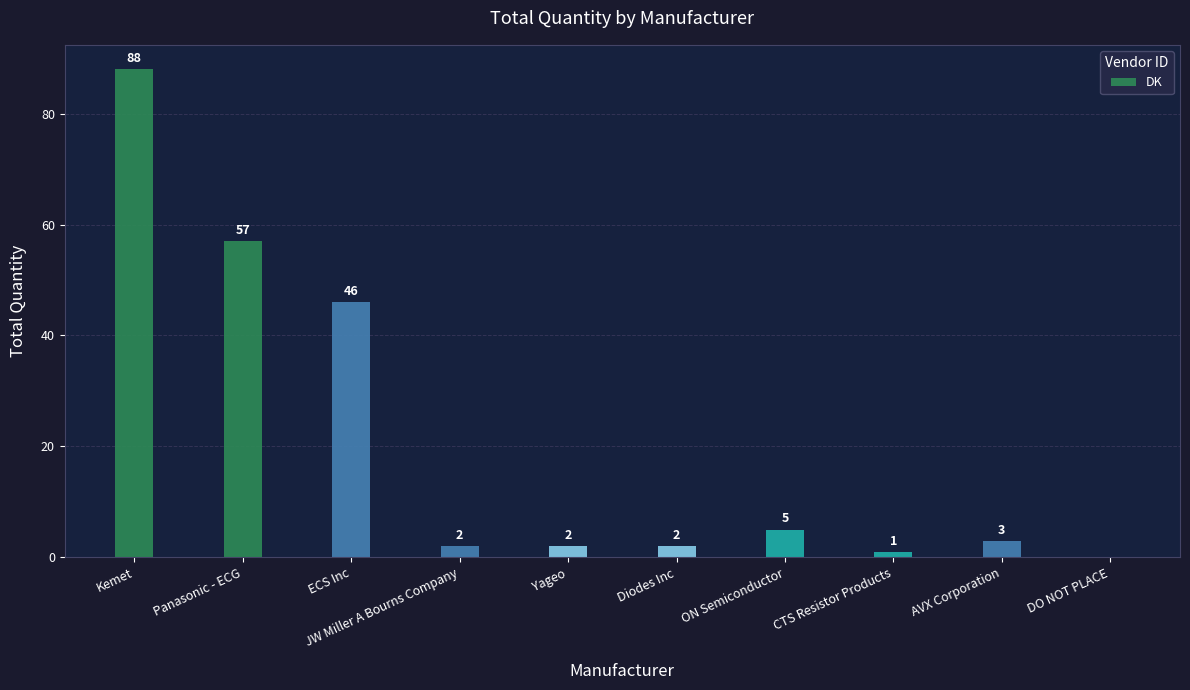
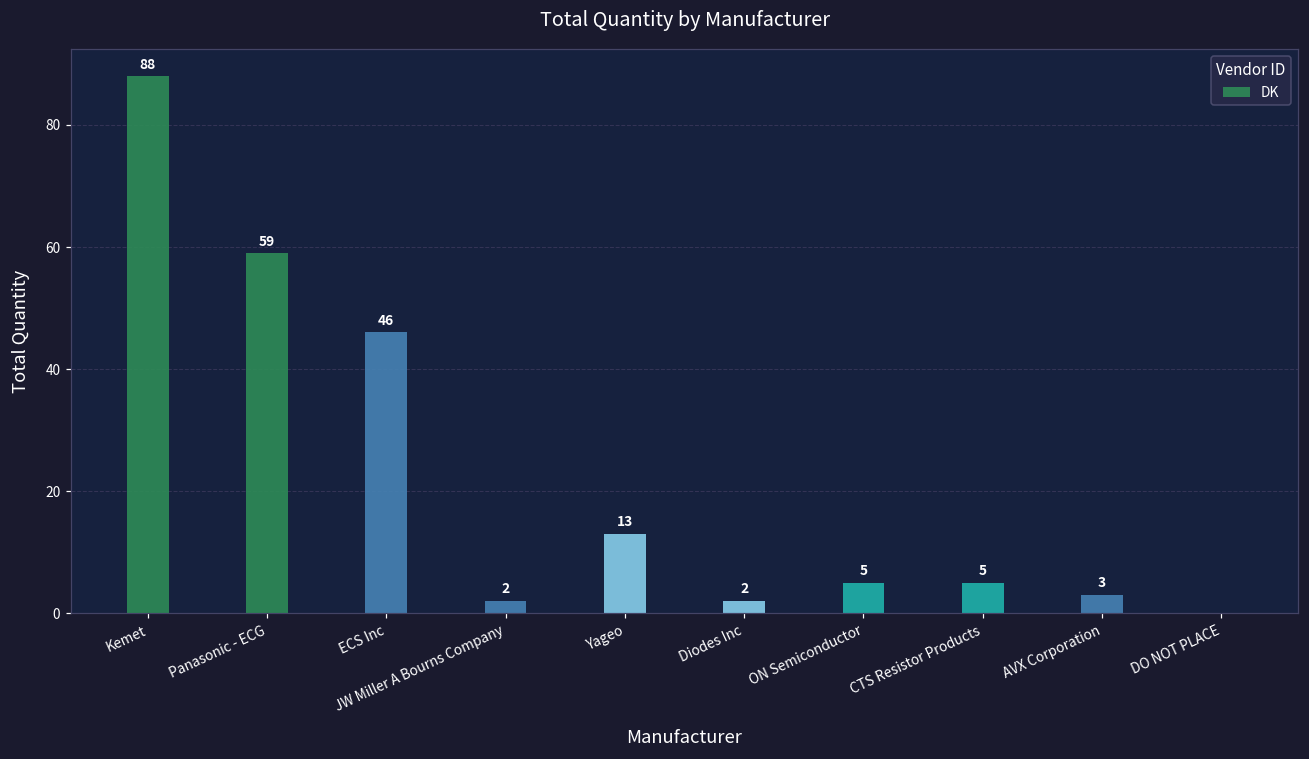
Panasonic - ECG: 57 -> 59
Yageo: 2 -> 13
CTS Resistor Products: 1 -> 5
